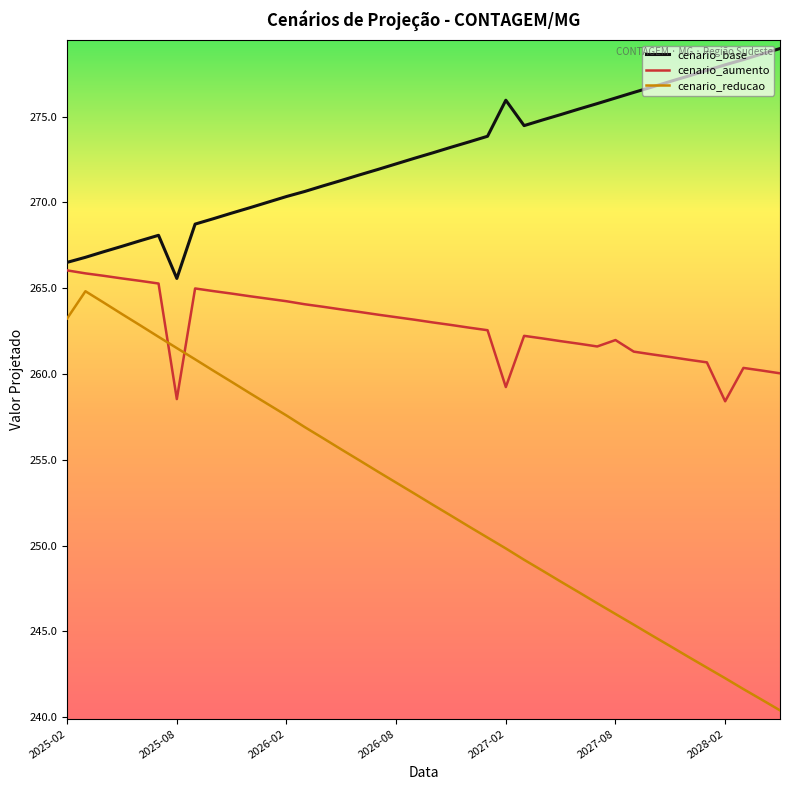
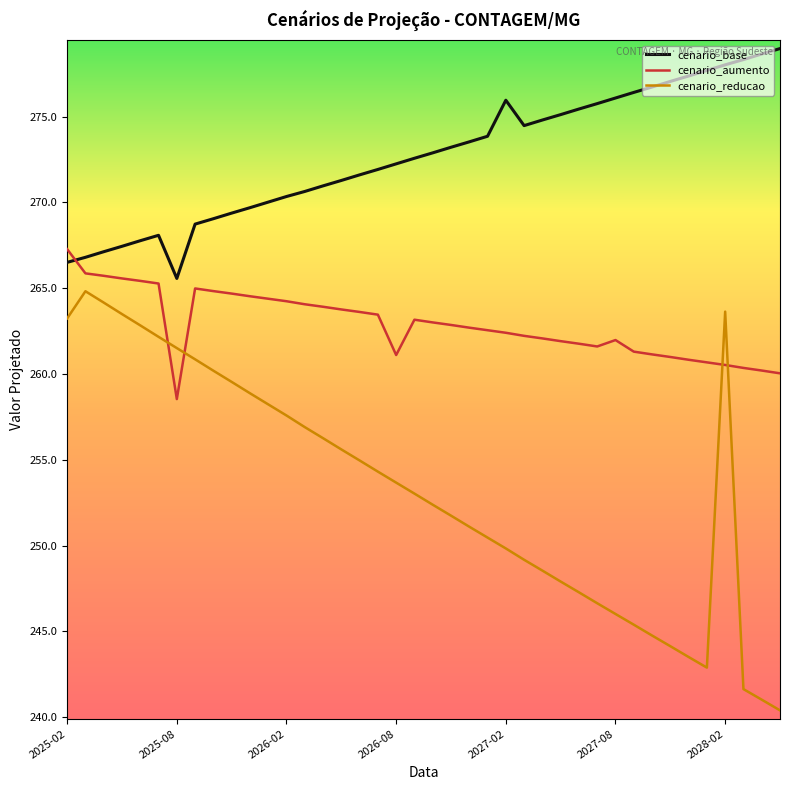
cenario_aumento, 2025-02: 266.0 -> 267.3
cenario_aumento, 2026-08: 263.3 -> 261.1
cenario_aumento, 2027-02: 259.2 -> 262.4
cenario_aumento, 2028-02: 258.4 -> 260.5
cenario_reducao, 2028-02: 242.3 -> 263.6
